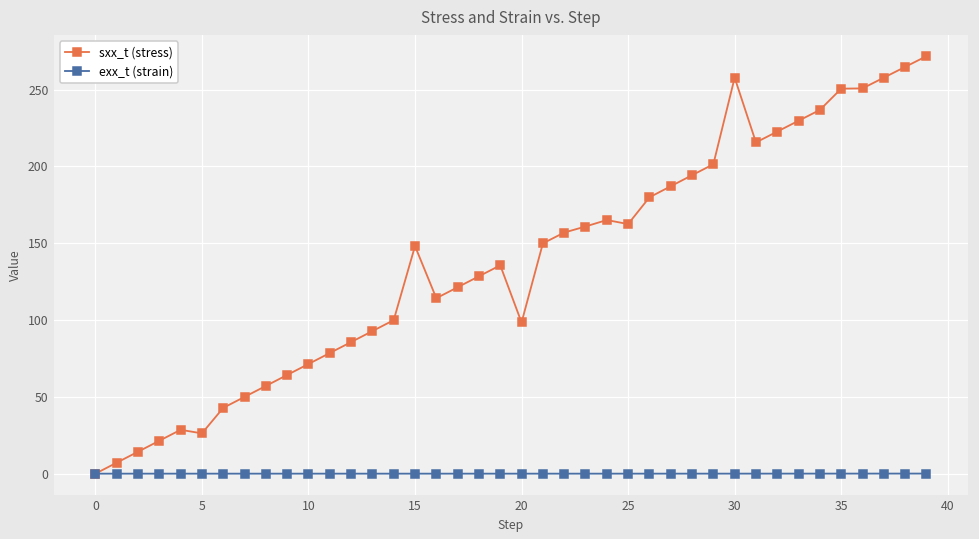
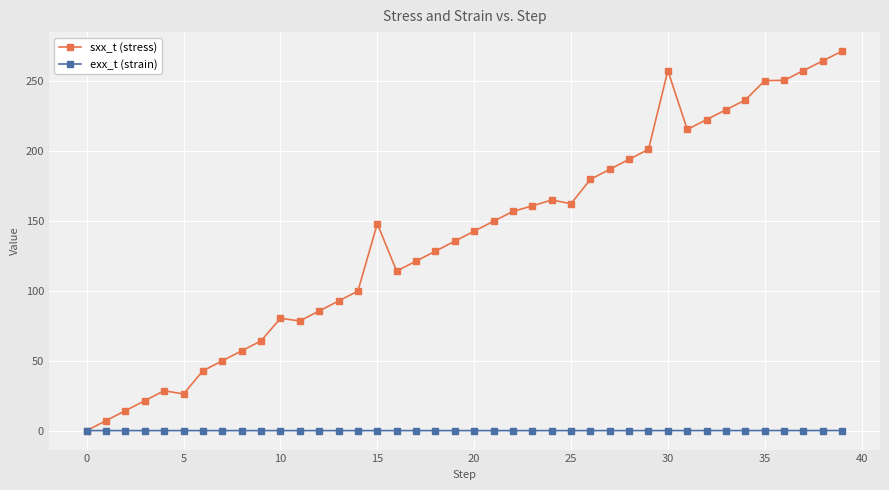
sxx_t (stress), 10: 71 -> 80
sxx_t (stress), 20: 98 -> 143
